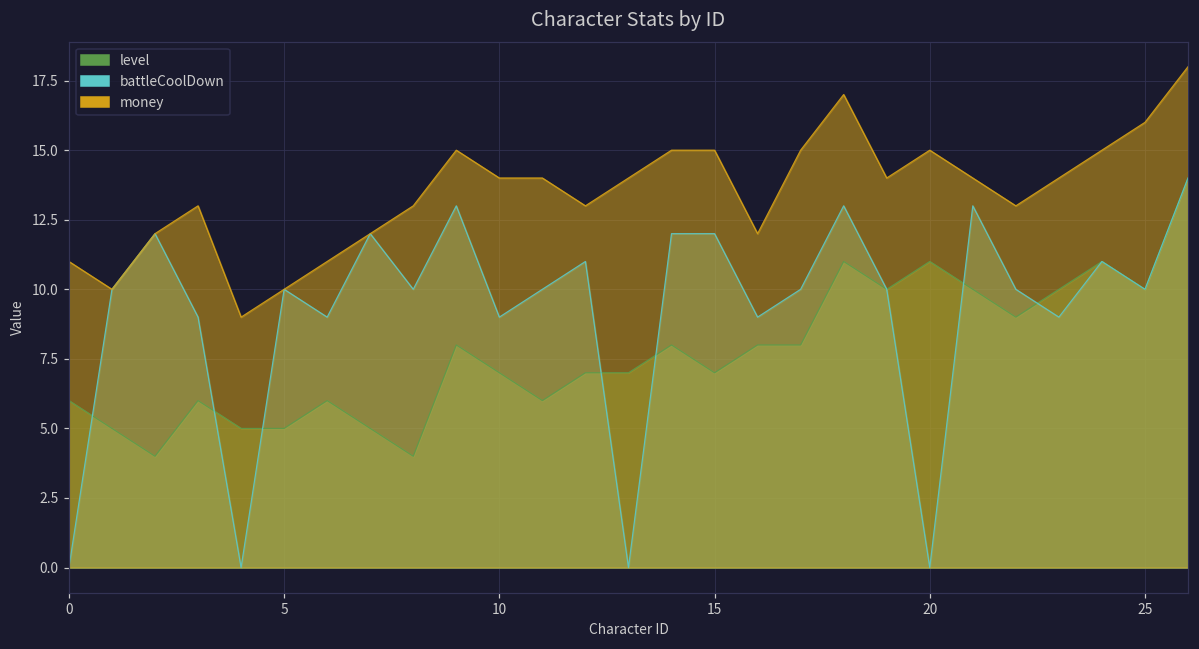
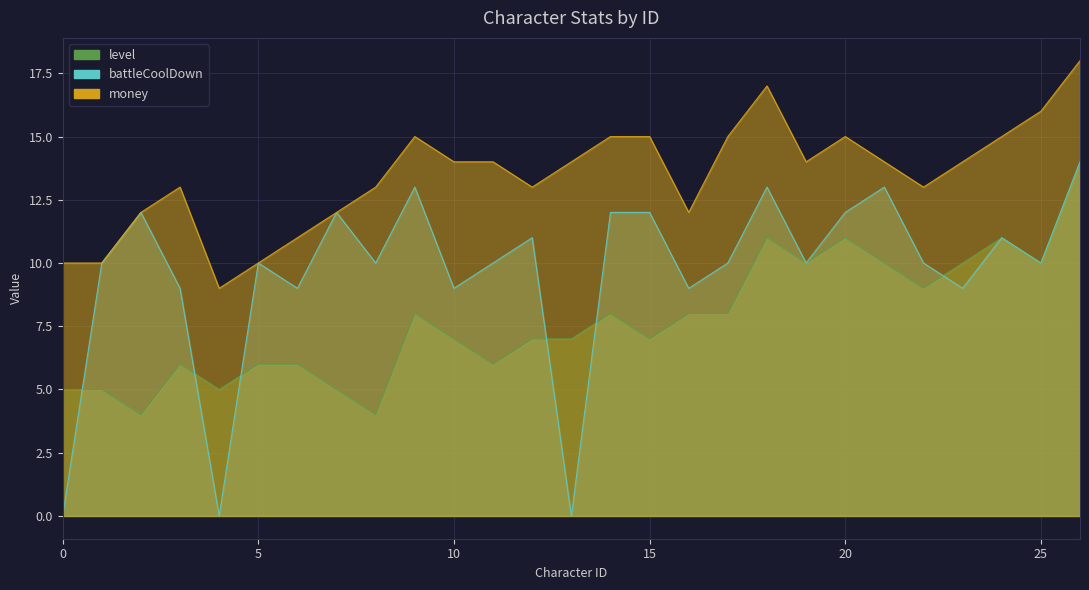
level, 0: 6 -> 5
money, 0: 11 -> 10
level, 5: 5 -> 6
battleCoolDown, 20: 0 -> 12
